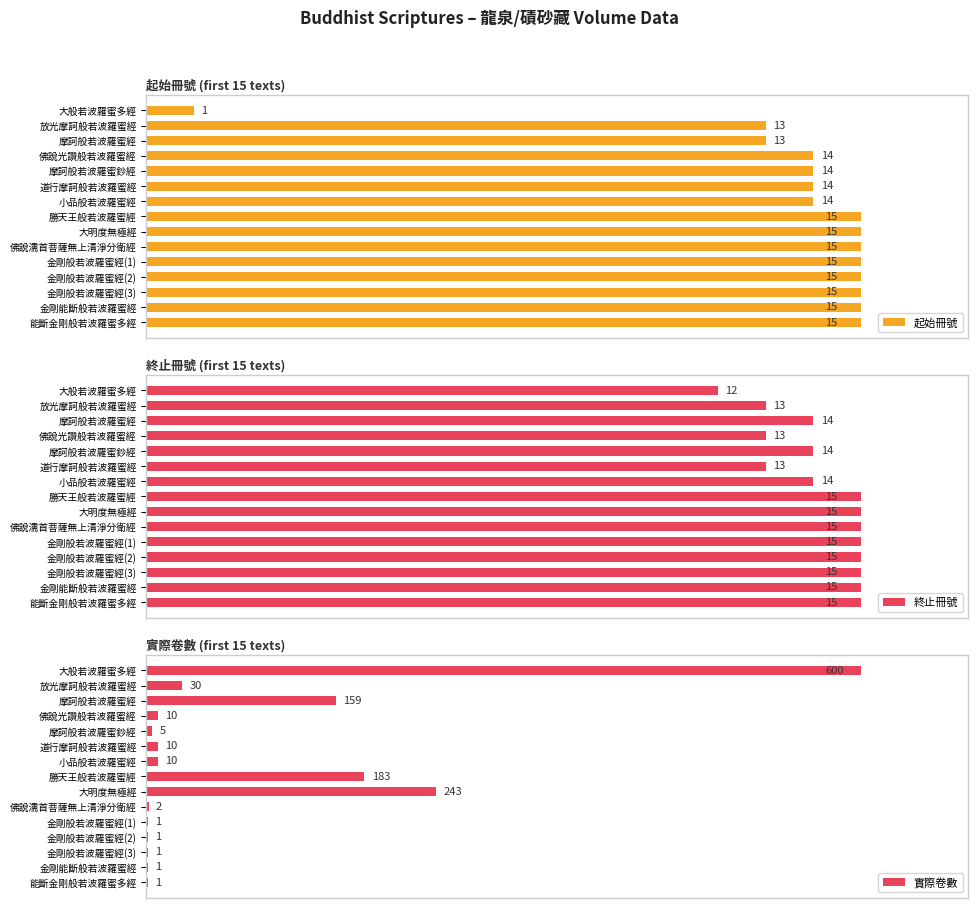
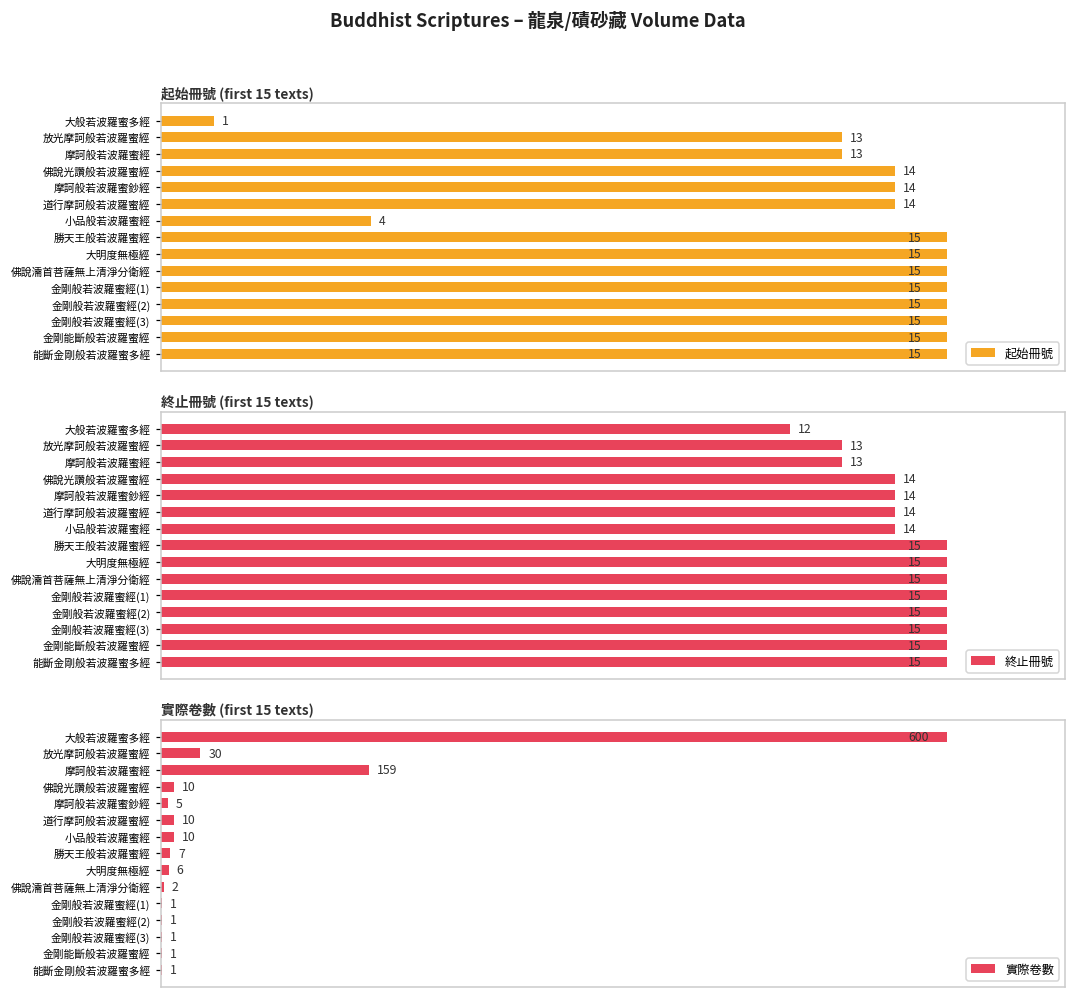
起始冊號 (first 15 texts), 小品般若波羅蜜經: 14 -> 4
終止冊號 (first 15 texts), 摩訶般若波羅蜜經: 14 -> 13
終止冊號 (first 15 texts), 佛說光讚般若波羅蜜經: 13 -> 14
終止冊號 (first 15 texts), 道行摩訶般若波羅蜜經: 13 -> 14
實際卷數 (first 15 texts), 勝天王般若波羅蜜經: 183 -> 7
實際卷數 (first 15 texts), 大明度無極經: 243 -> 6
